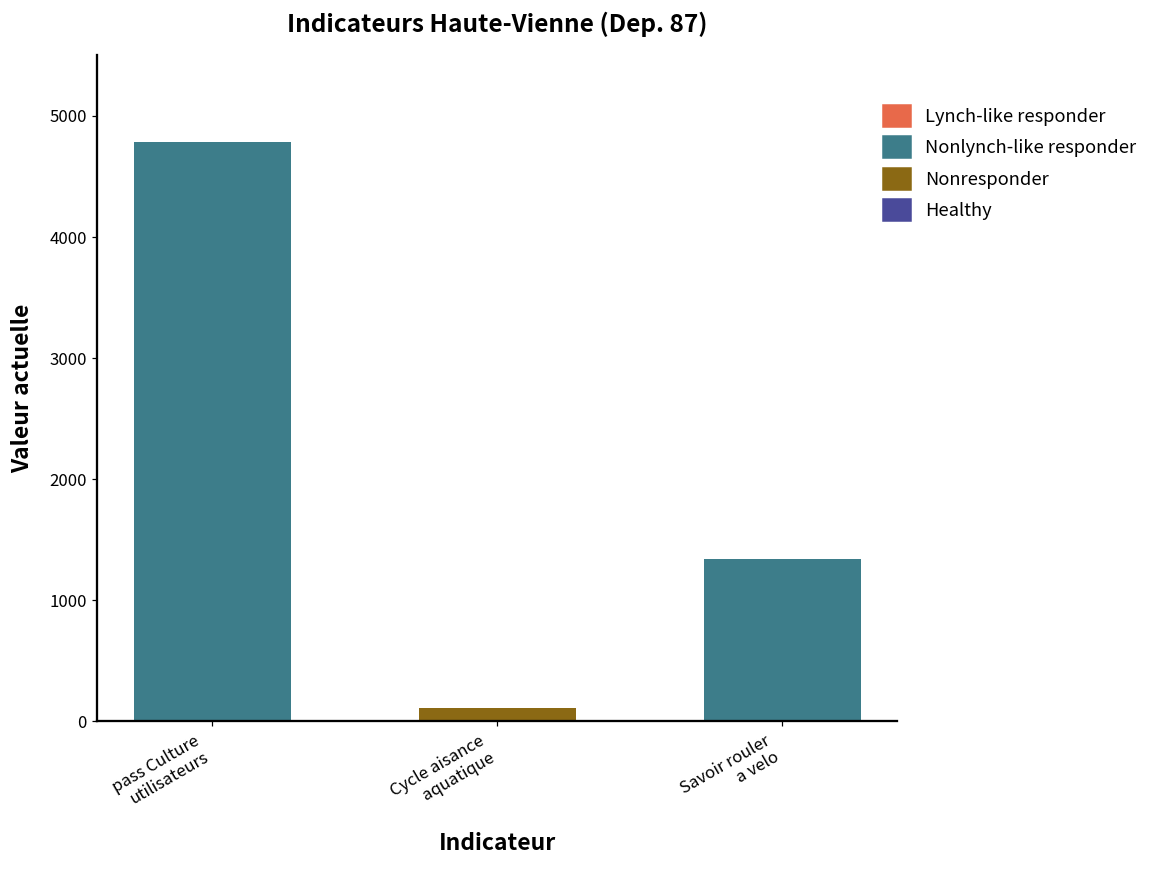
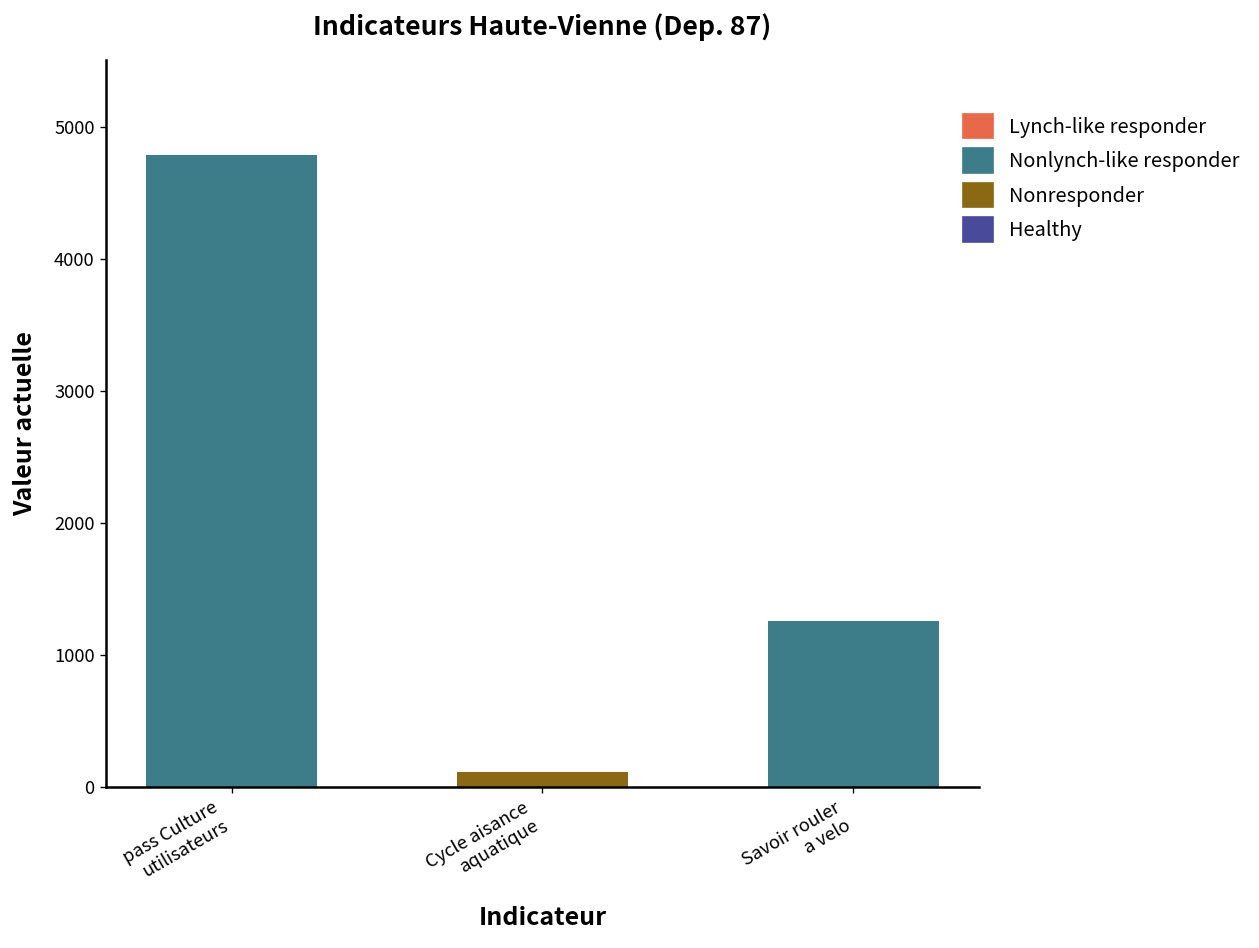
Savoir rouler a velo: 1340 -> 1260
